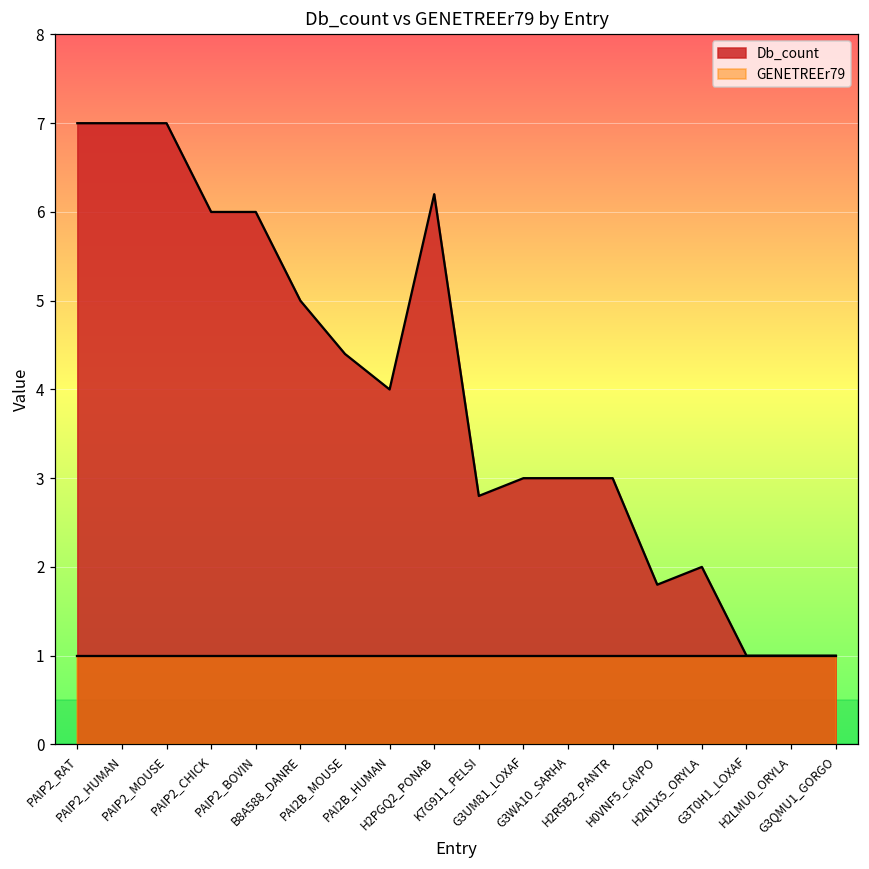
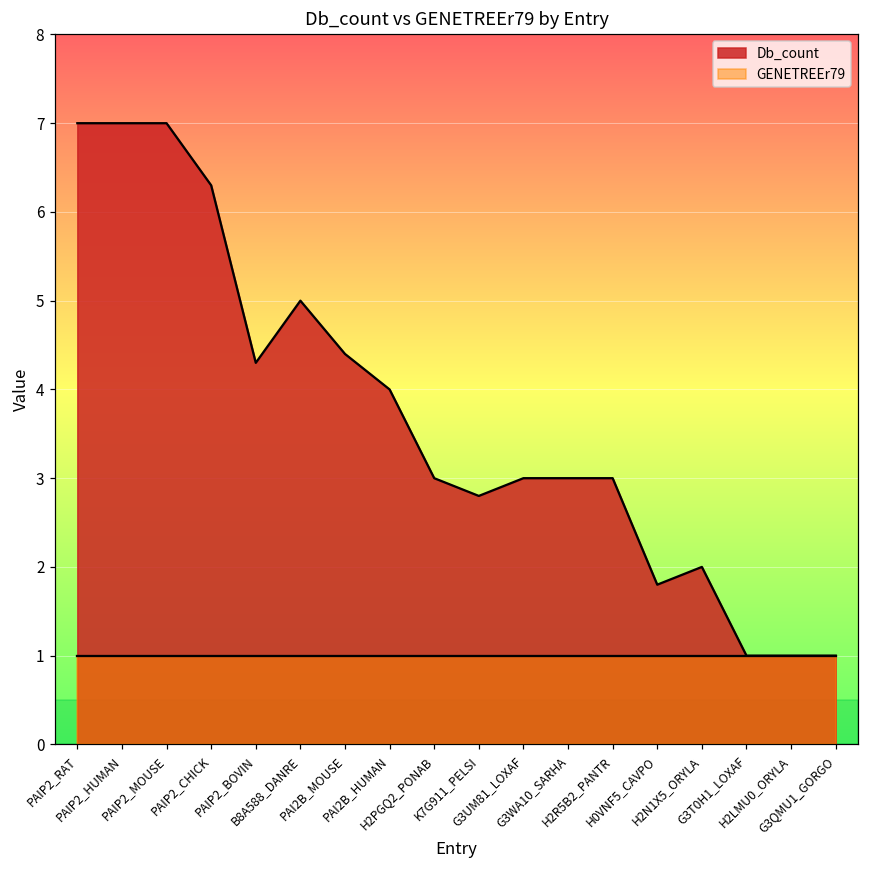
Db_count, PAIP2_CHICK: 6.0 -> 6.3
Db_count, PAIP2_BOVIN: 6.0 -> 4.3
Db_count, H2PGQ2_PONAB: 6.2 -> 3.0
